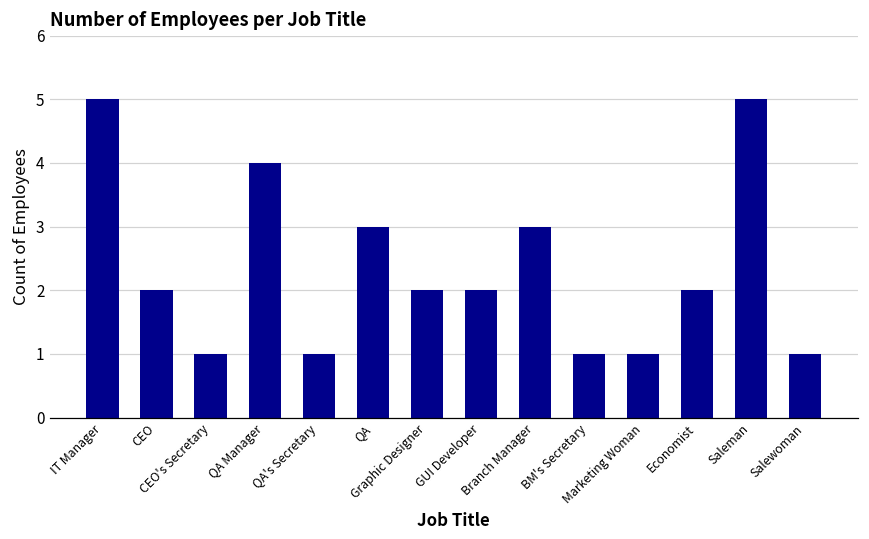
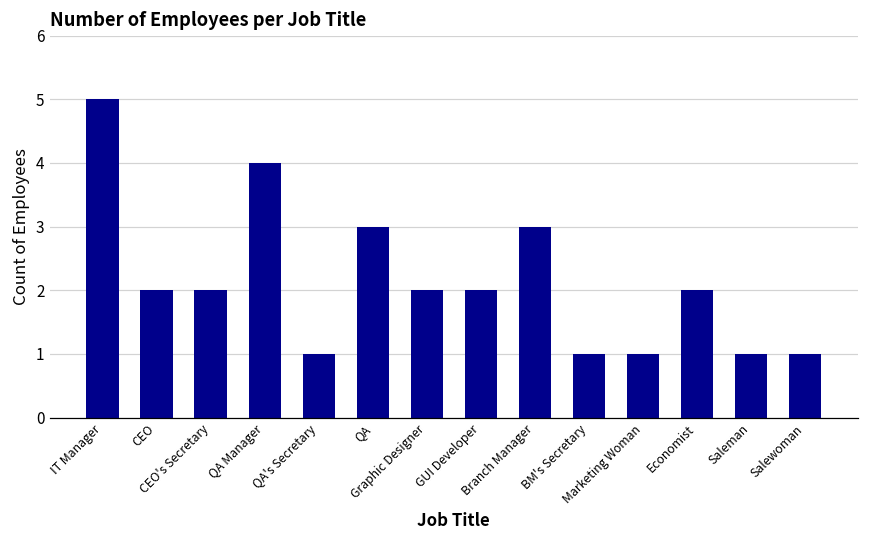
CEO's Secretary: 1 -> 2
Saleman: 5 -> 1
